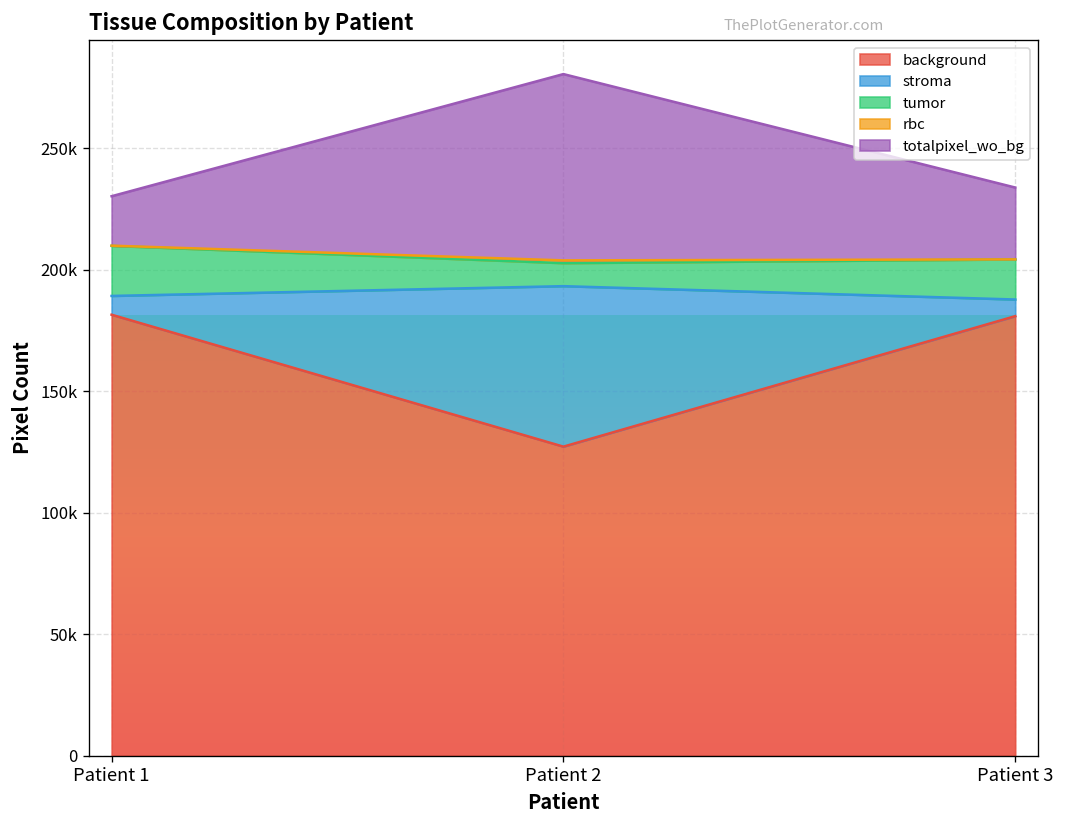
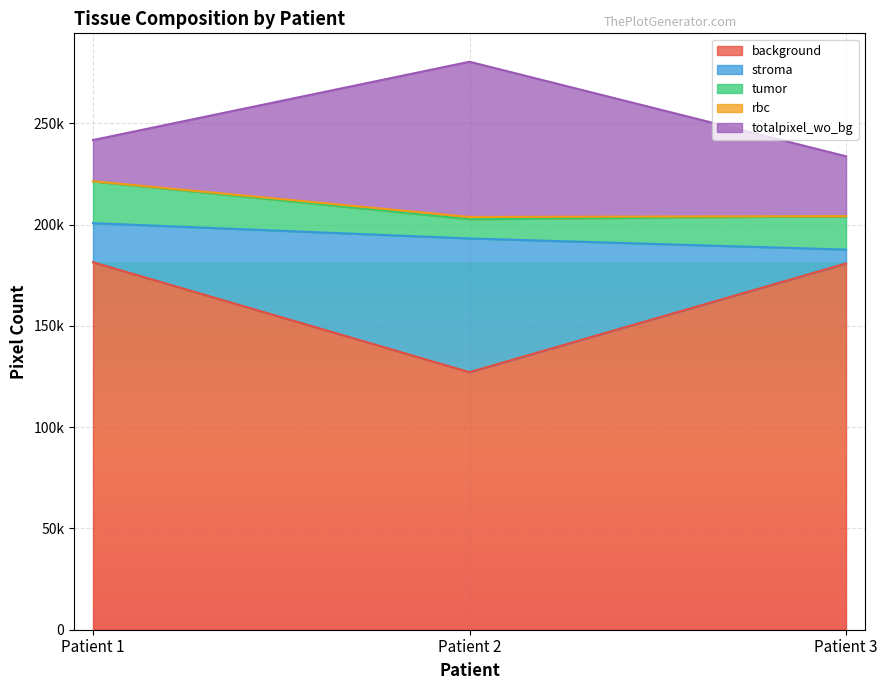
stroma, Patient 1: 8000 -> 19000
